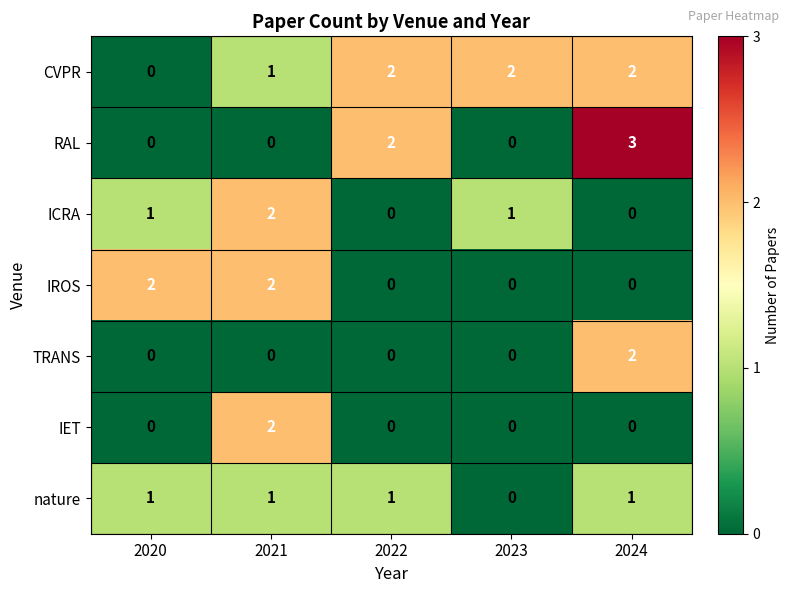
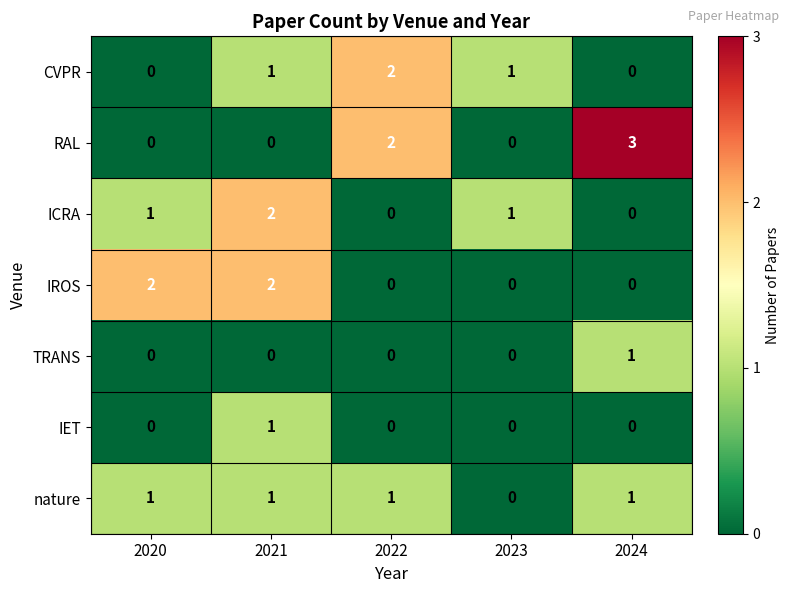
CVPR, 2023: 2 -> 1
CVPR, 2024: 2 -> 0
TRANS, 2024: 2 -> 1
IET, 2021: 2 -> 1
